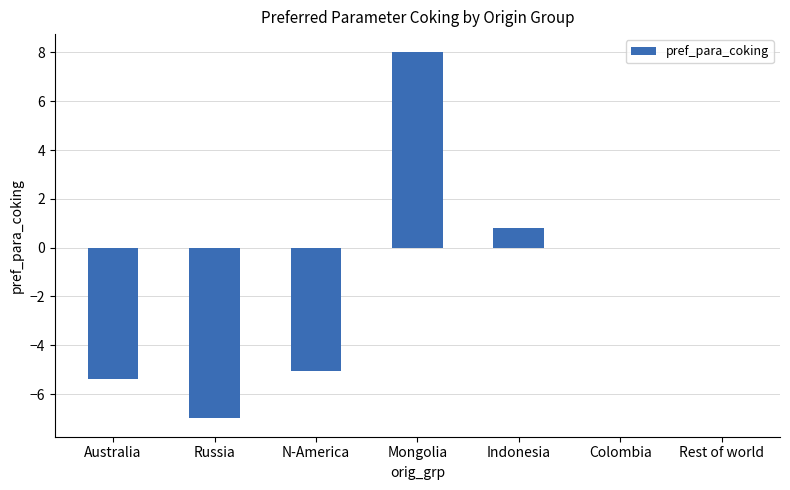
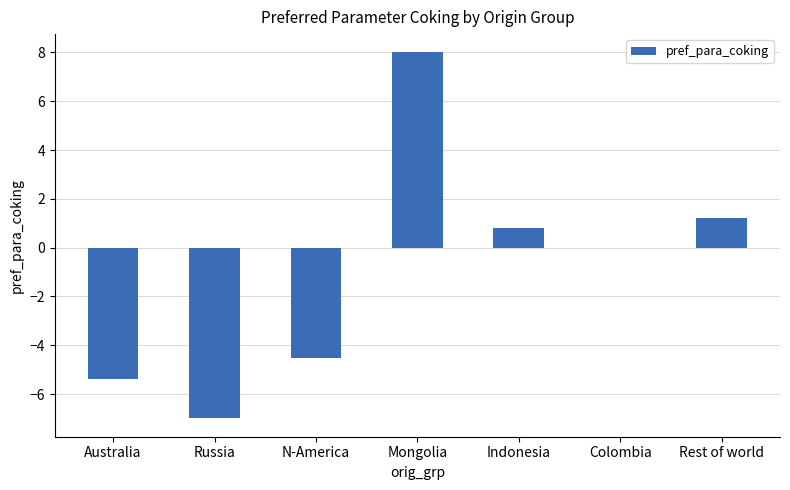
N-America: -5.1 -> -4.5
Rest of world: 0.0 -> 1.2
